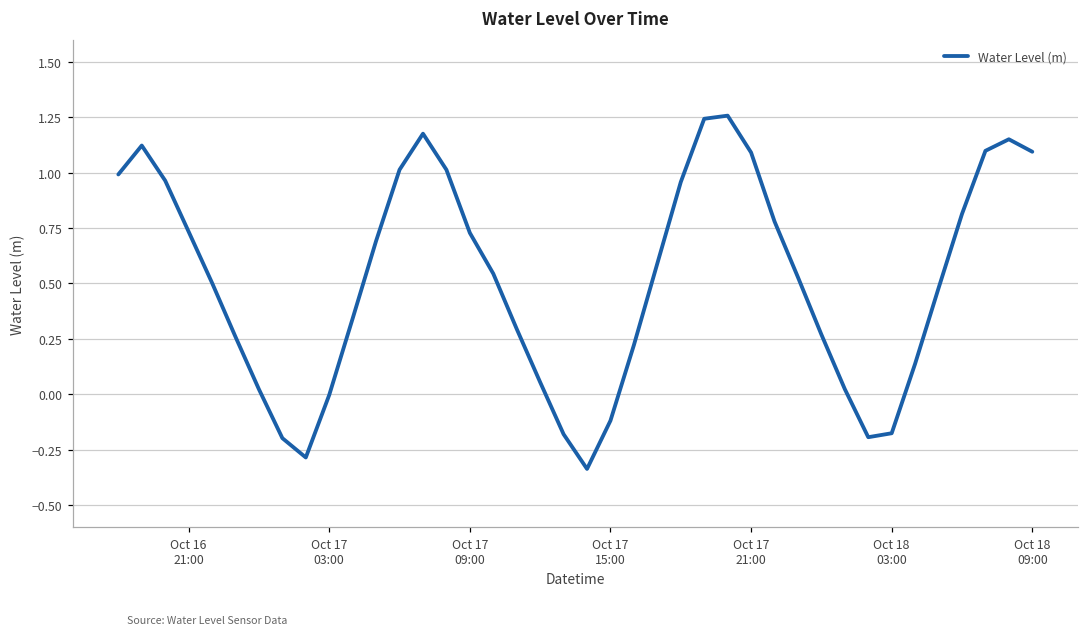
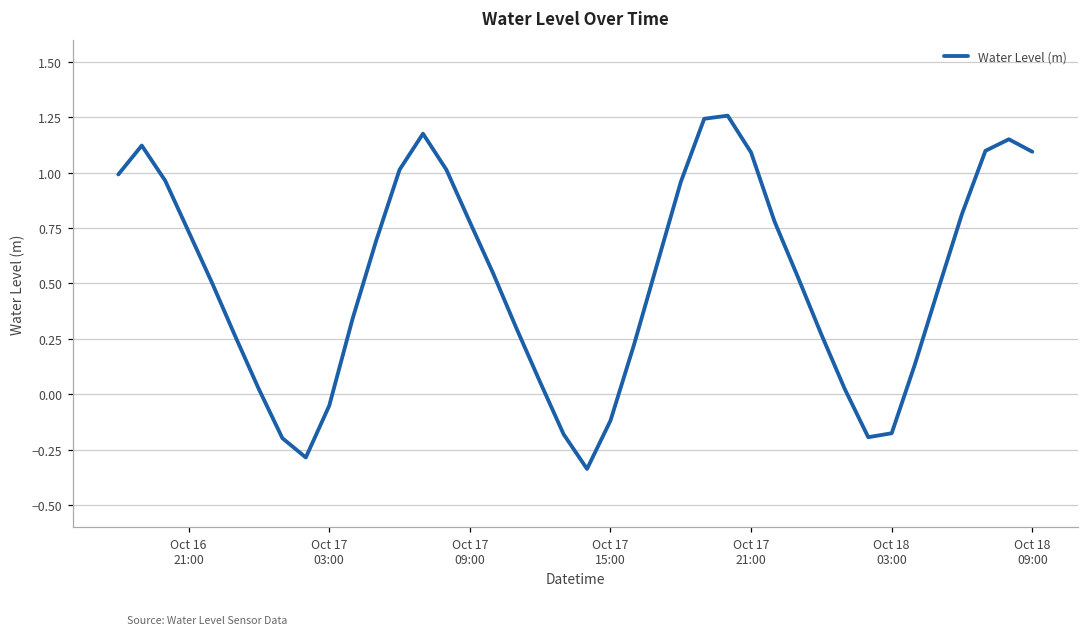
Oct 17 03:00: 0.00 -> -0.05
Oct 17 09:00: 0.73 -> 0.78
